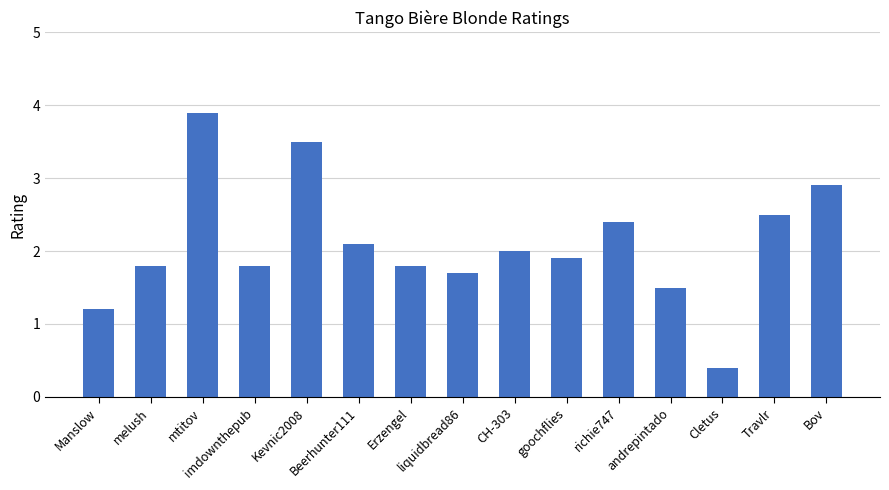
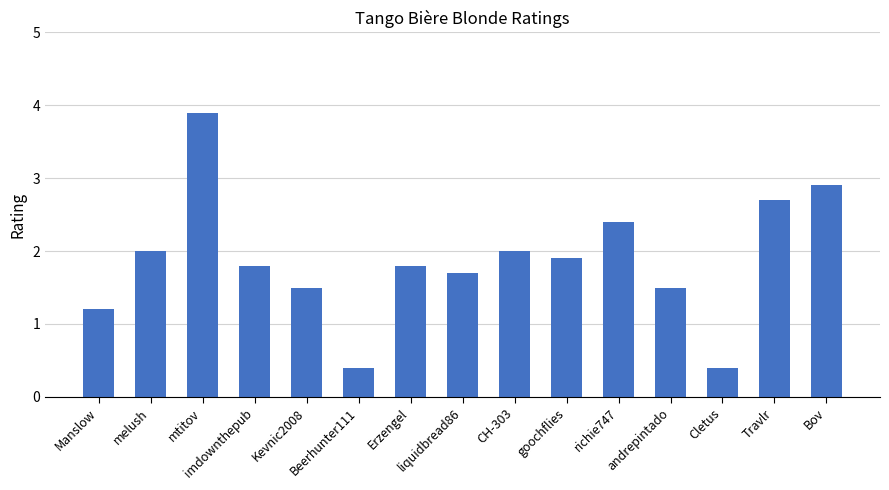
melush: 1.8 -> 2.0
Kevnic2008: 3.5 -> 1.5
Beerhunter111: 2.1 -> 0.4
Travlr: 2.5 -> 2.7
